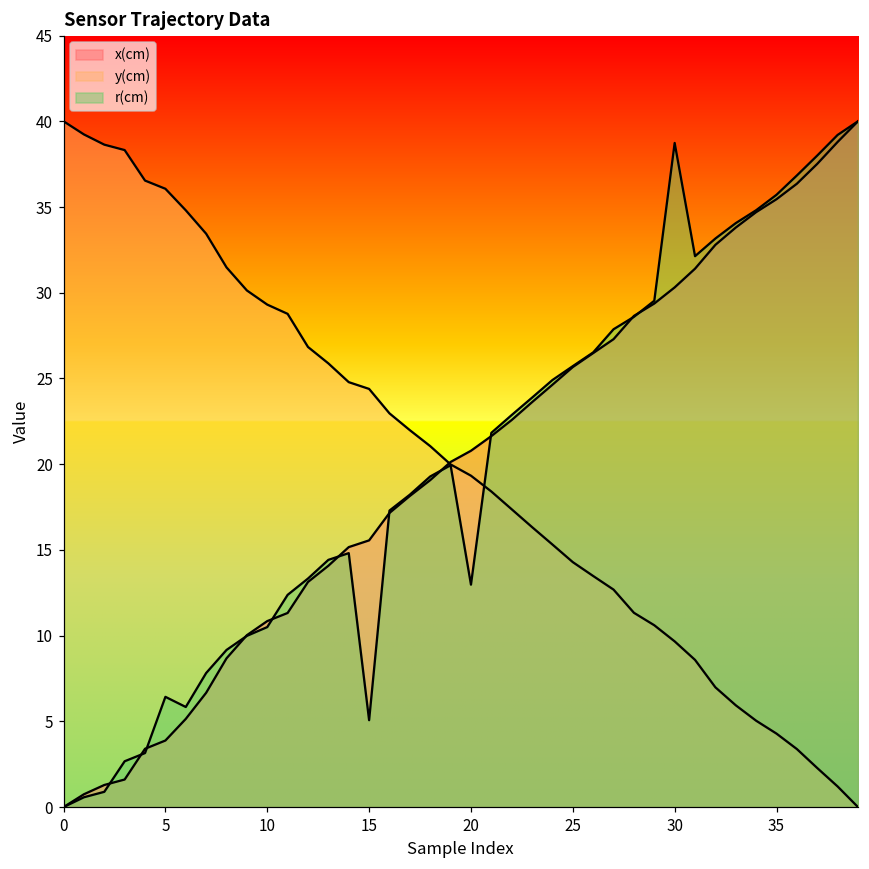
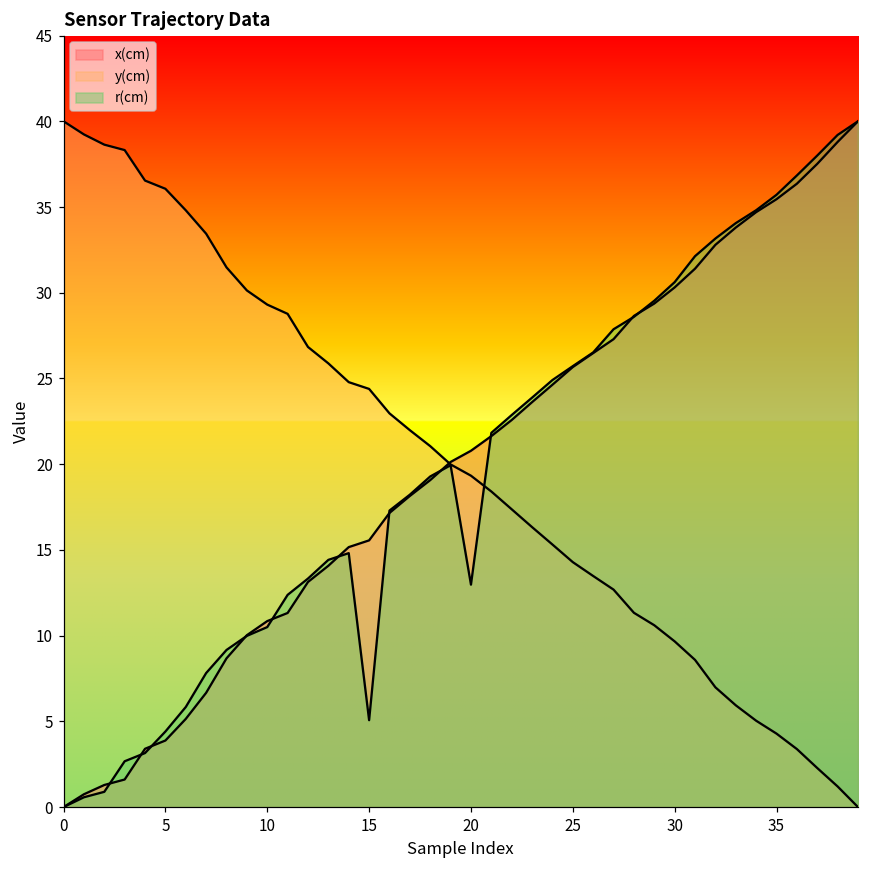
r(cm), 5: 6.4 -> 4.4
r(cm), 30: 38.7 -> 30.6
